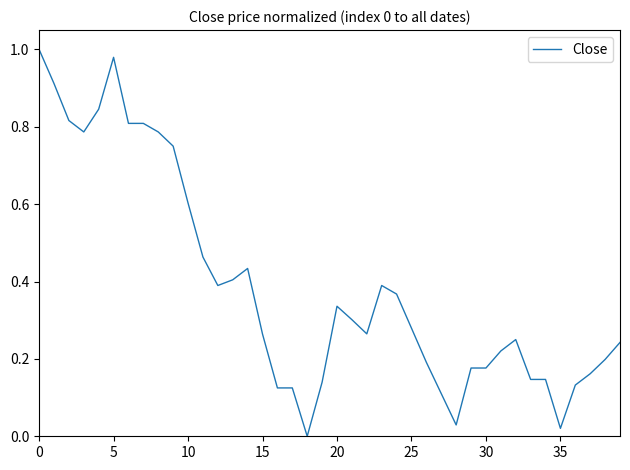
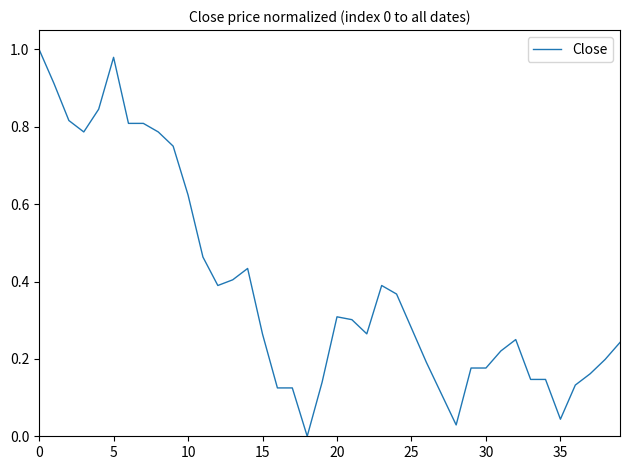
10: 0.60 -> 0.62
20: 0.34 -> 0.31
35: 0.02 -> 0.04
